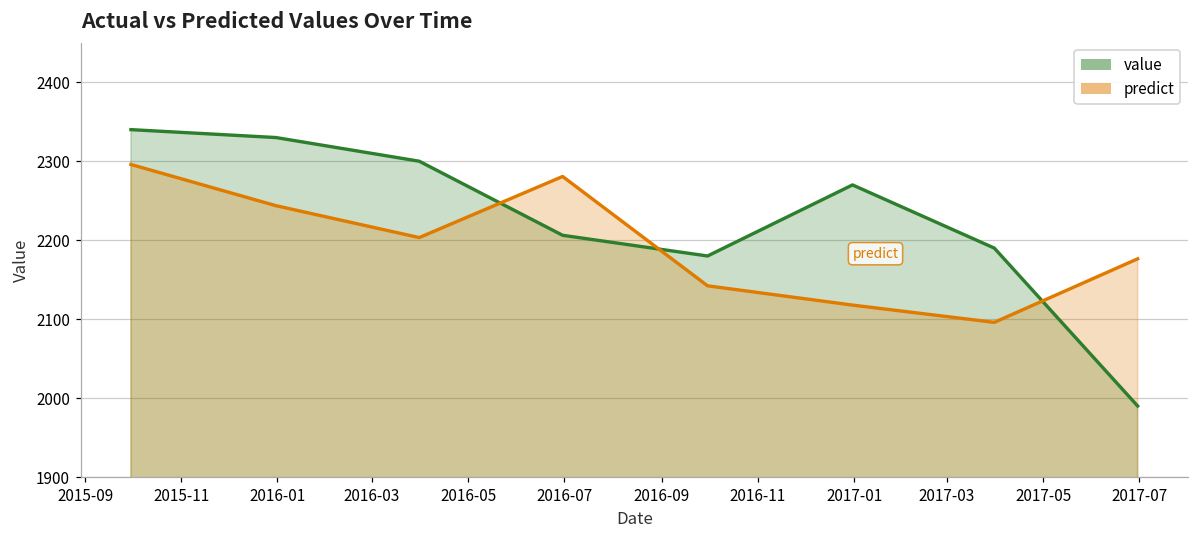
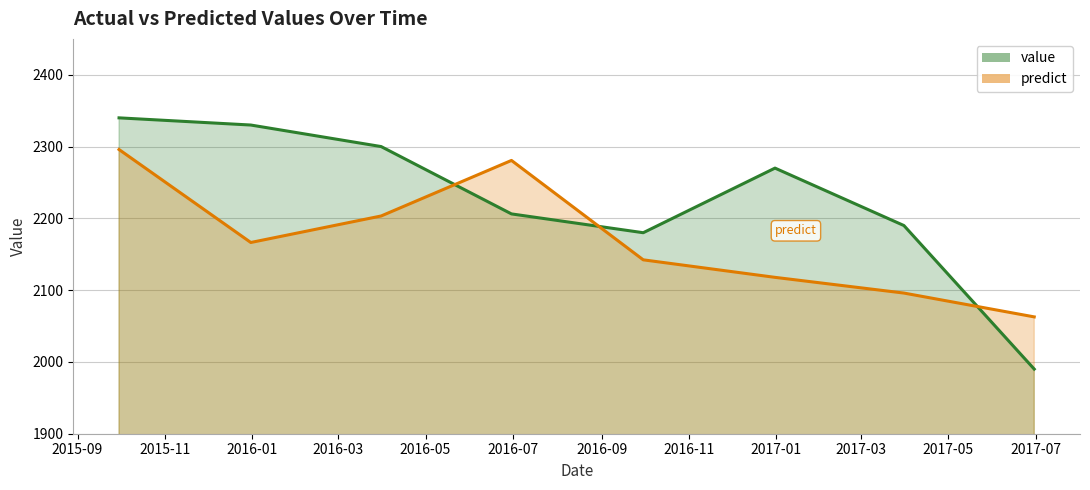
predict, 2016-01: 2240 -> 2170
predict, 2017-07: 2180 -> 2060
